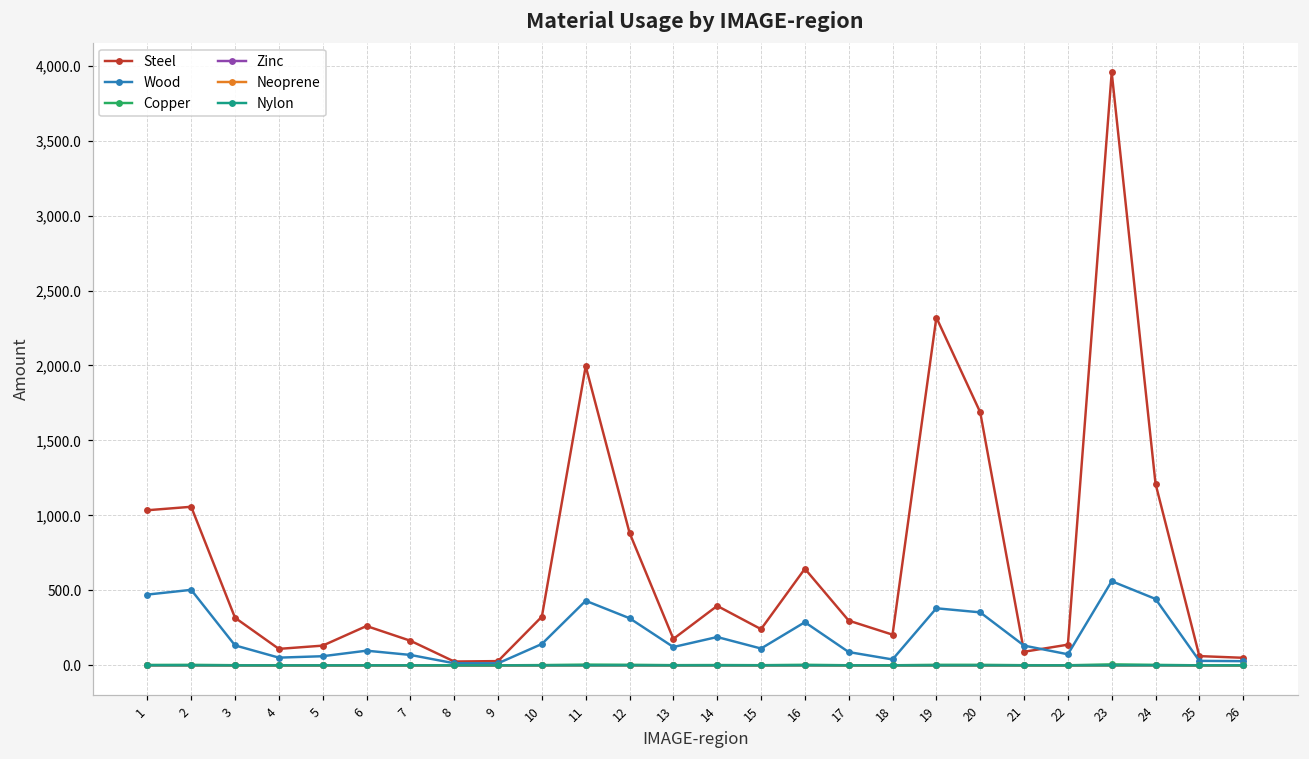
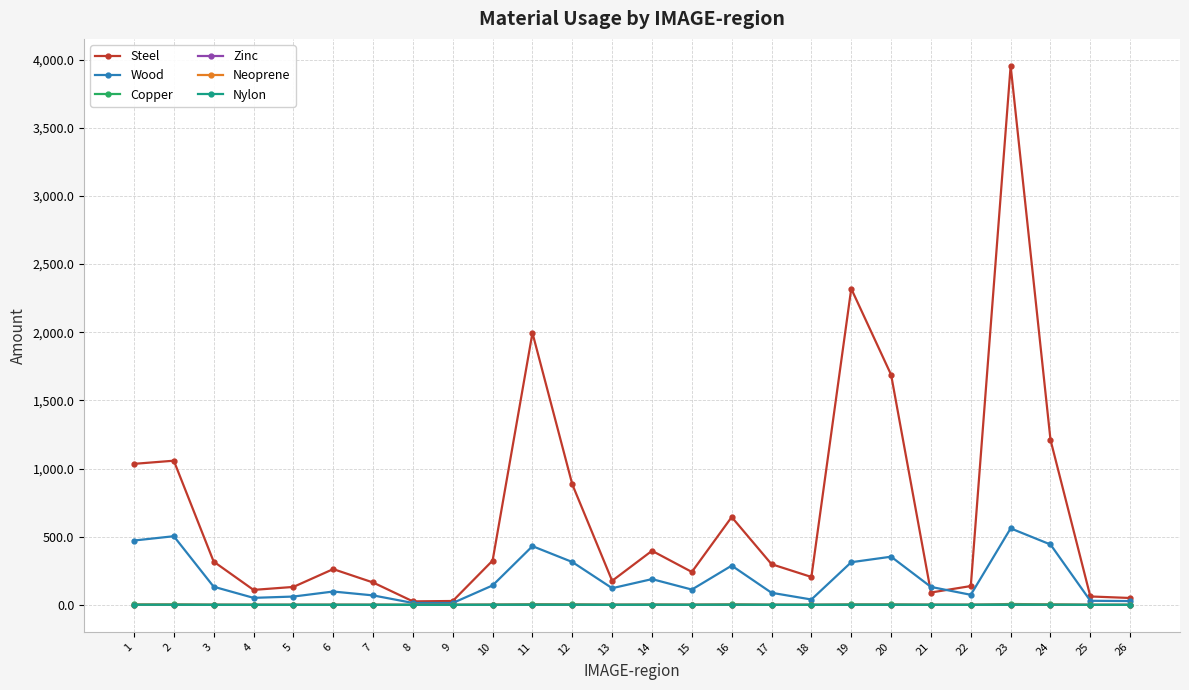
Wood, 19: 380 -> 310
